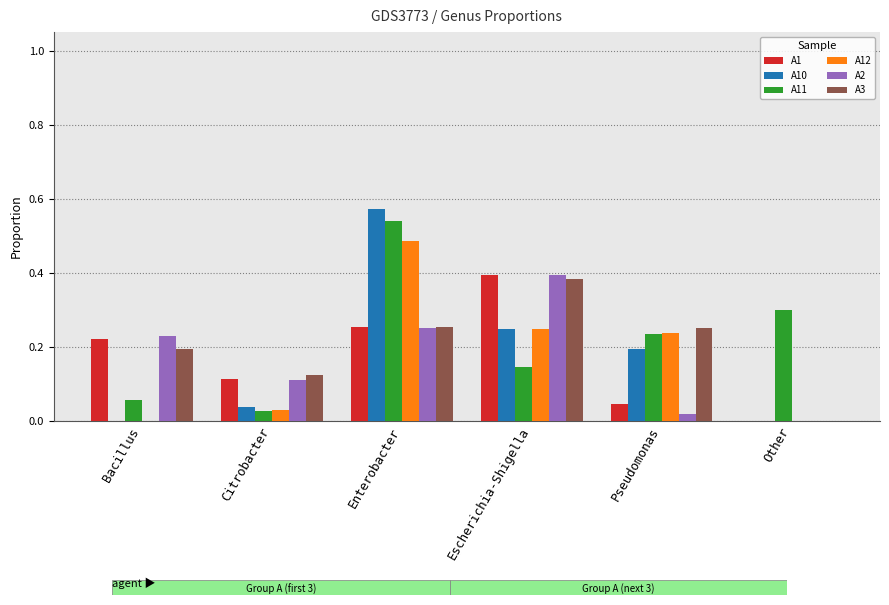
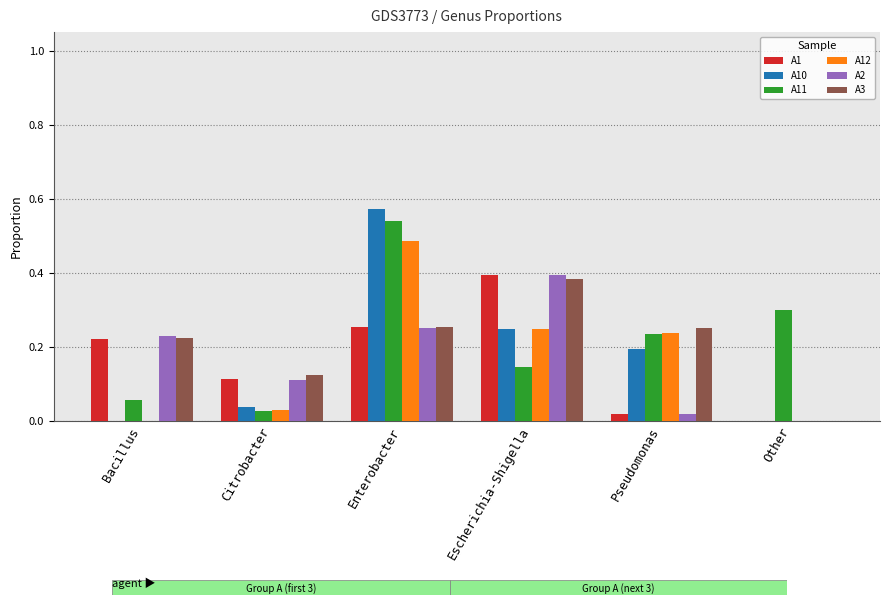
A3, Bacillus: 0.19 -> 0.22
A1, Pseudomonas: 0.04 -> 0.02
